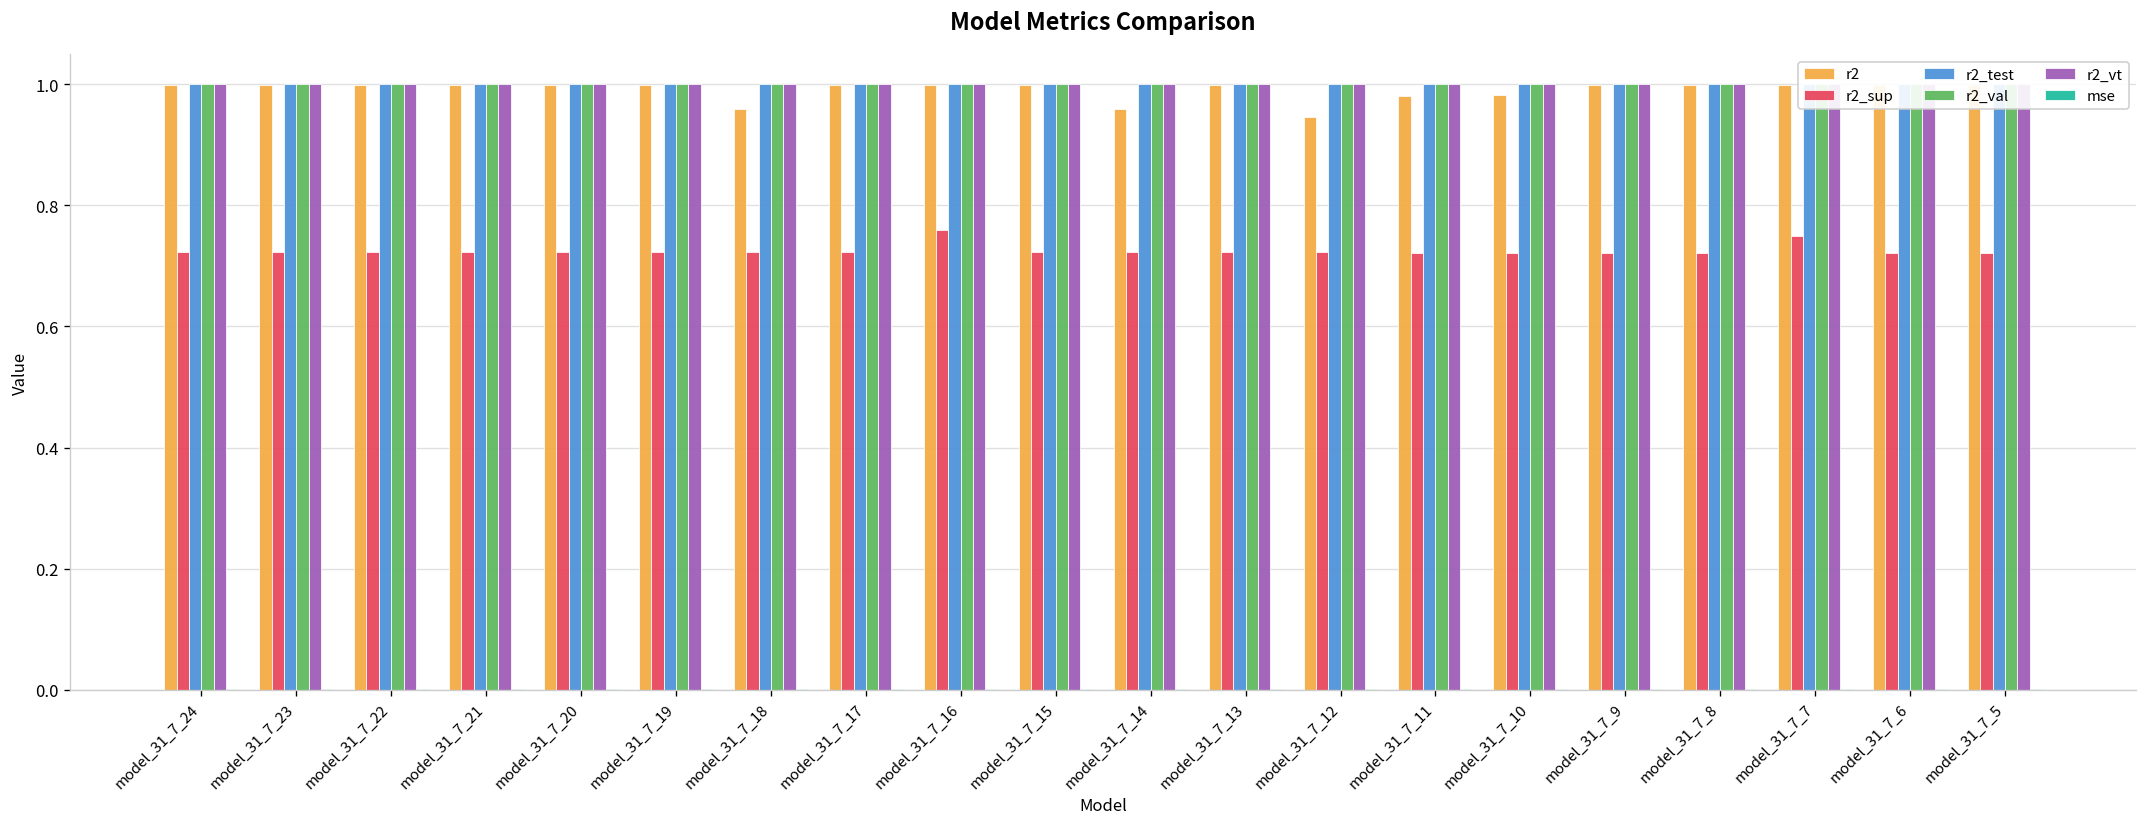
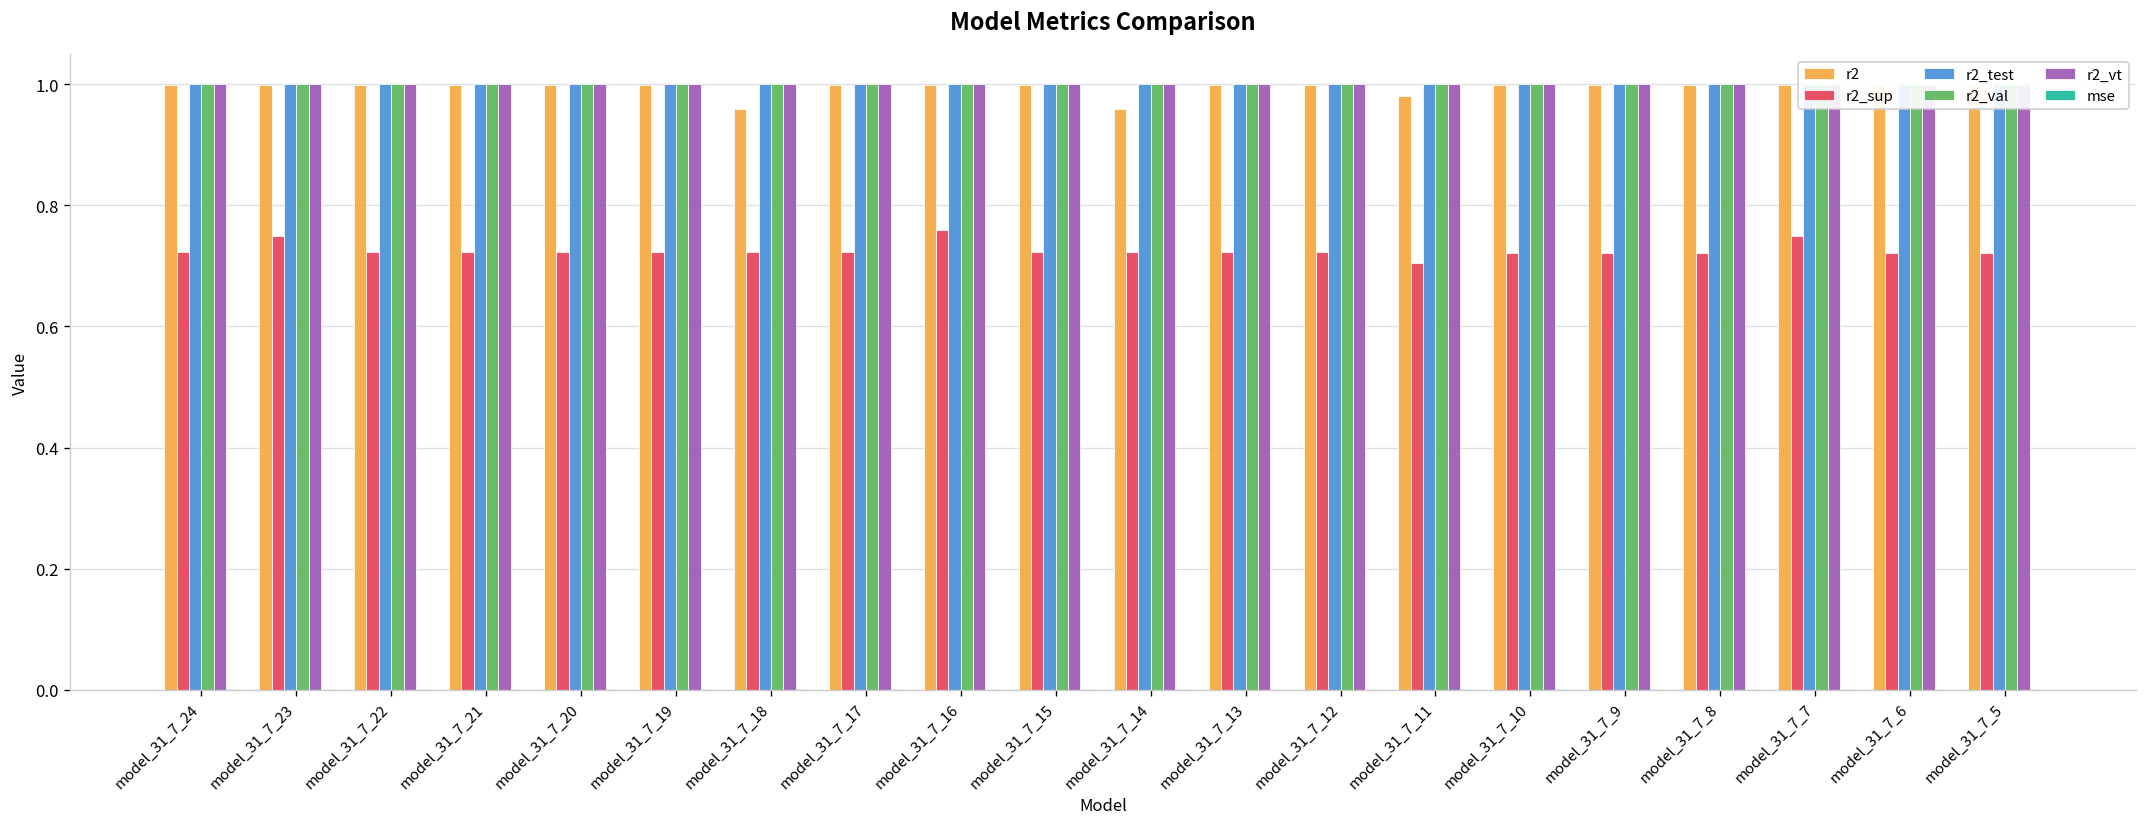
r2_sup, model_31_7_23: 0.72 -> 0.75
r2, model_31_7_12: 0.95 -> 1.00
r2_sup, model_31_7_11: 0.72 -> 0.70
r2, model_31_7_10: 0.98 -> 1.00
